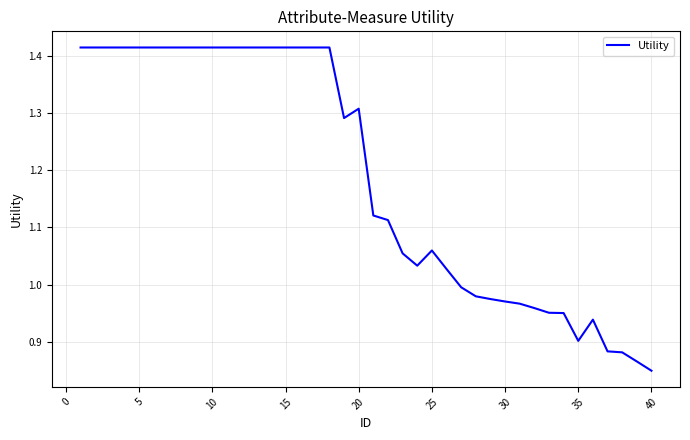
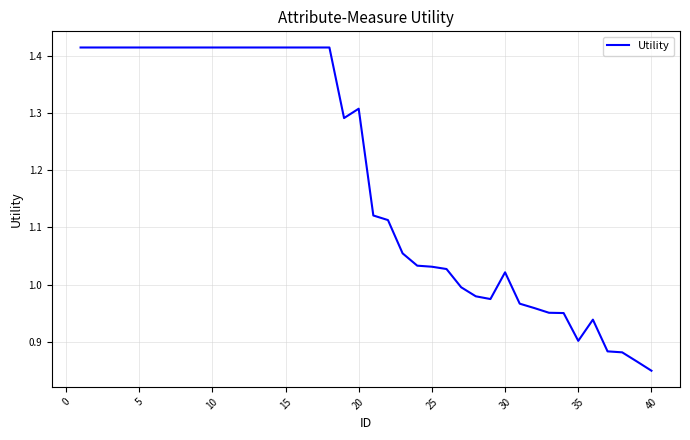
25: 1.06 -> 1.03
30: 0.97 -> 1.02
